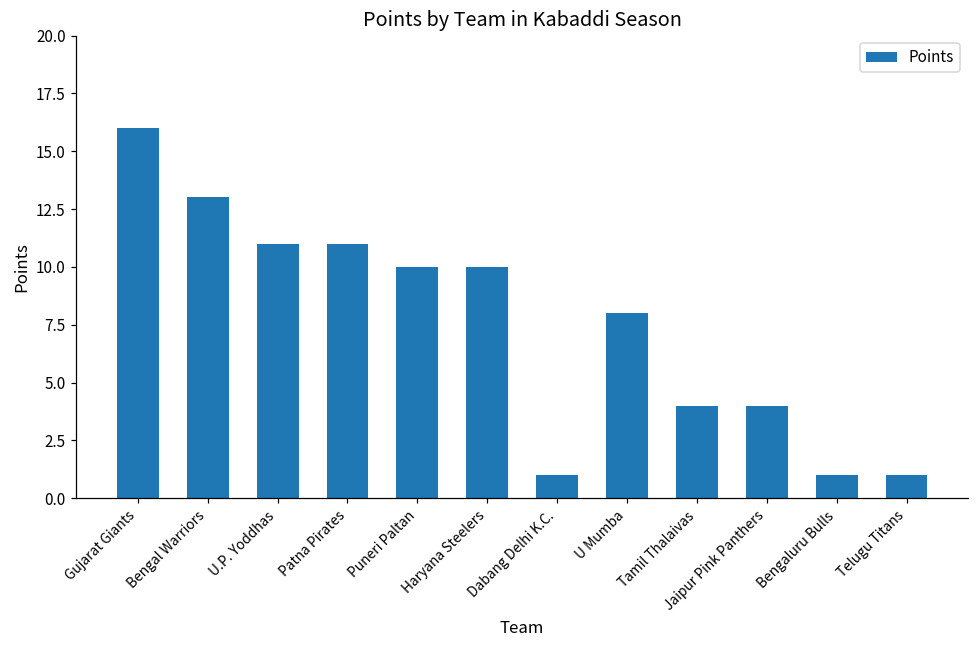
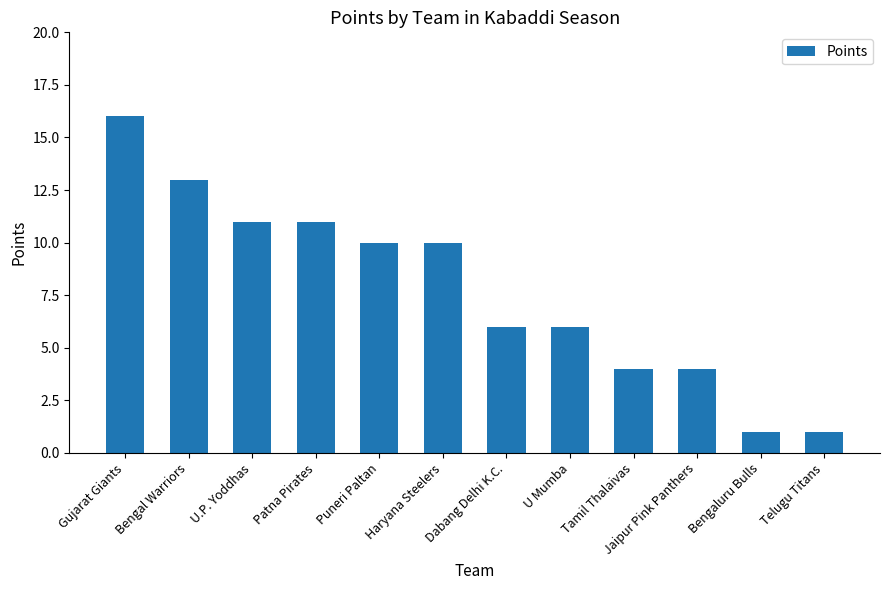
Dabang Delhi K.C.: 1 -> 6
U Mumba: 8 -> 6
